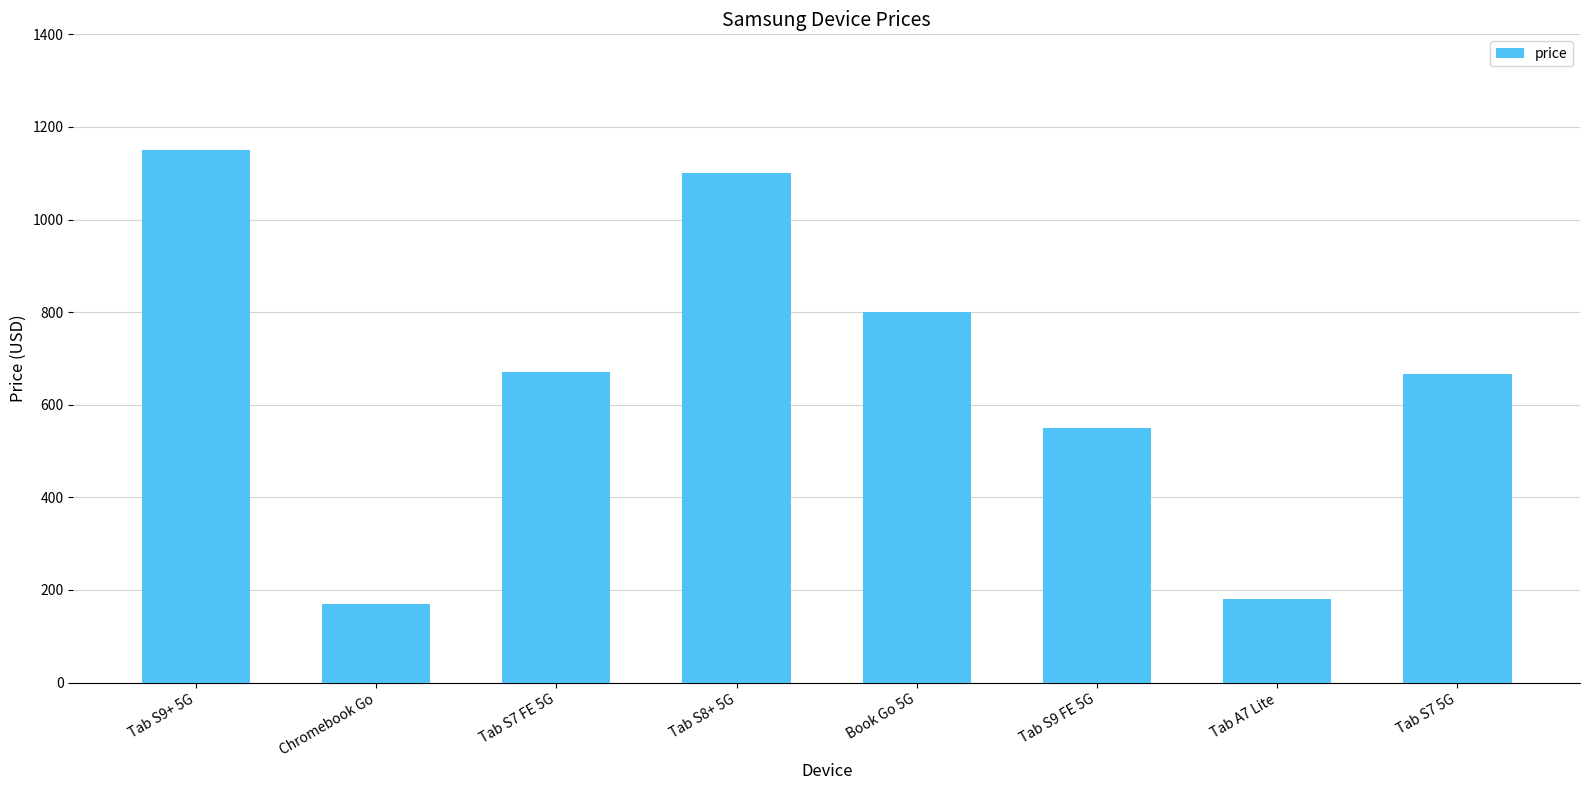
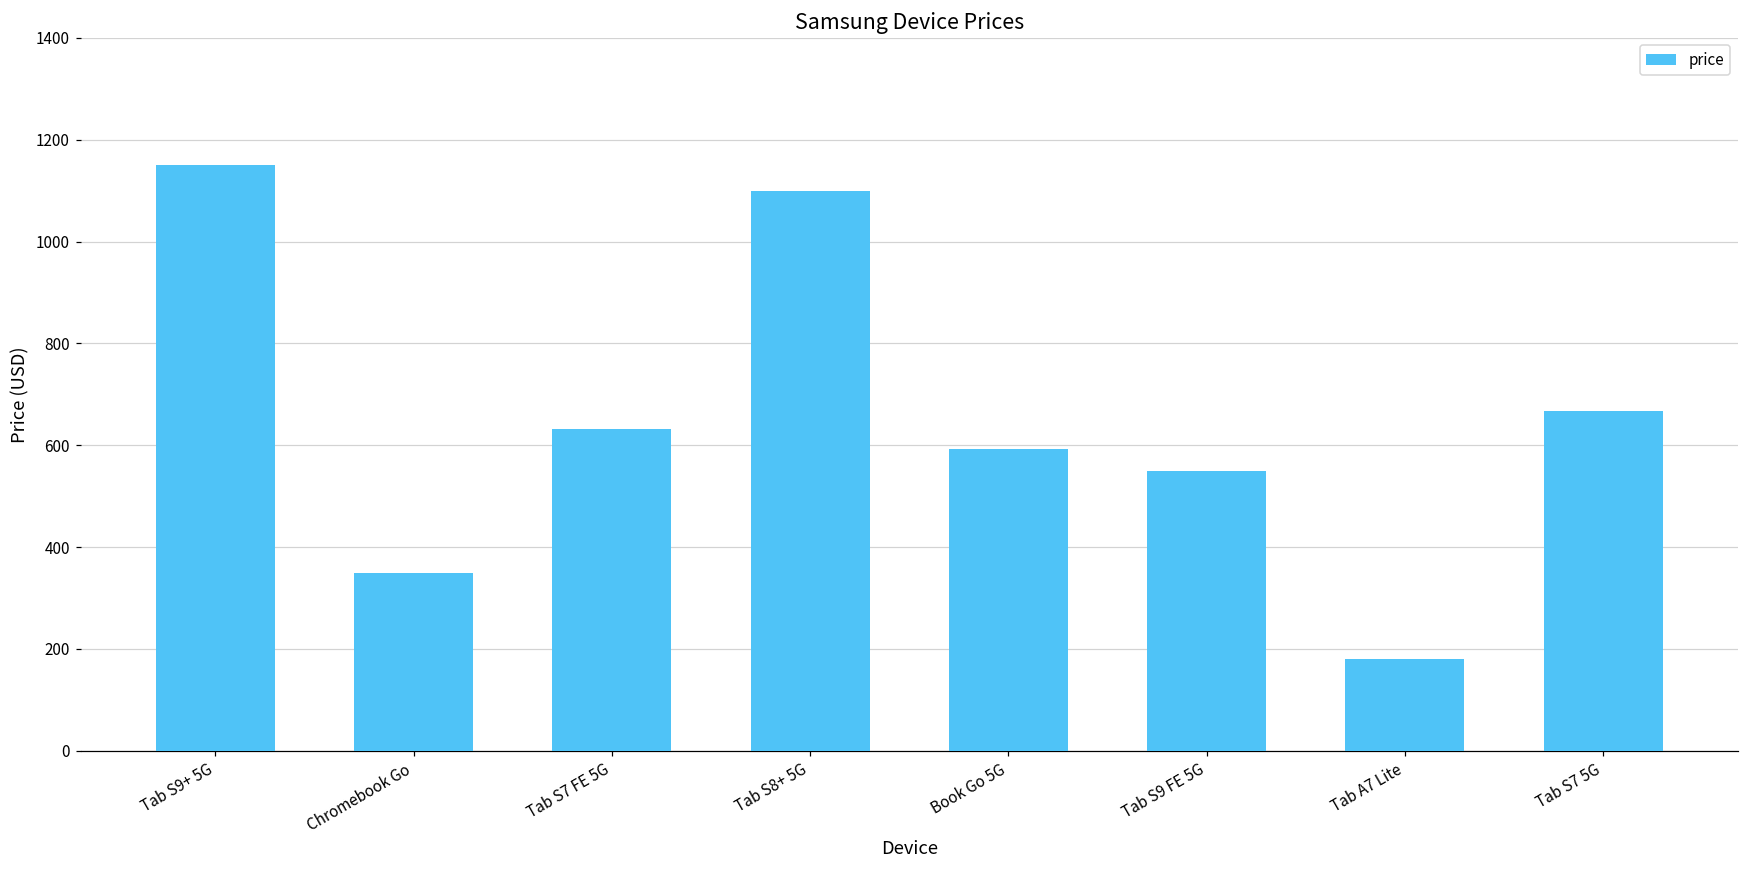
Chromebook Go: 170 -> 350
Tab S7 FE 5G: 670 -> 630
Book Go 5G: 800 -> 590
